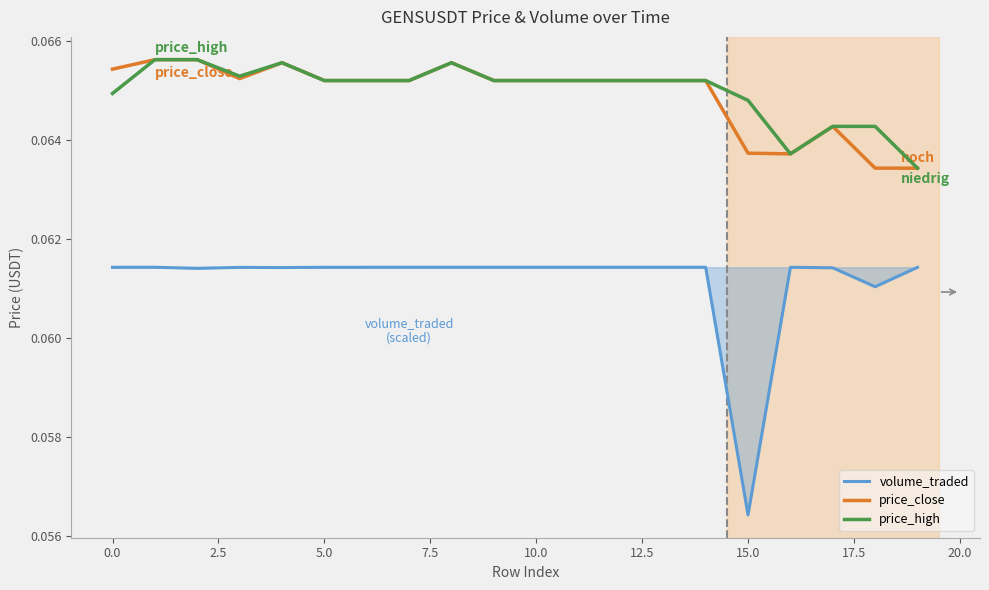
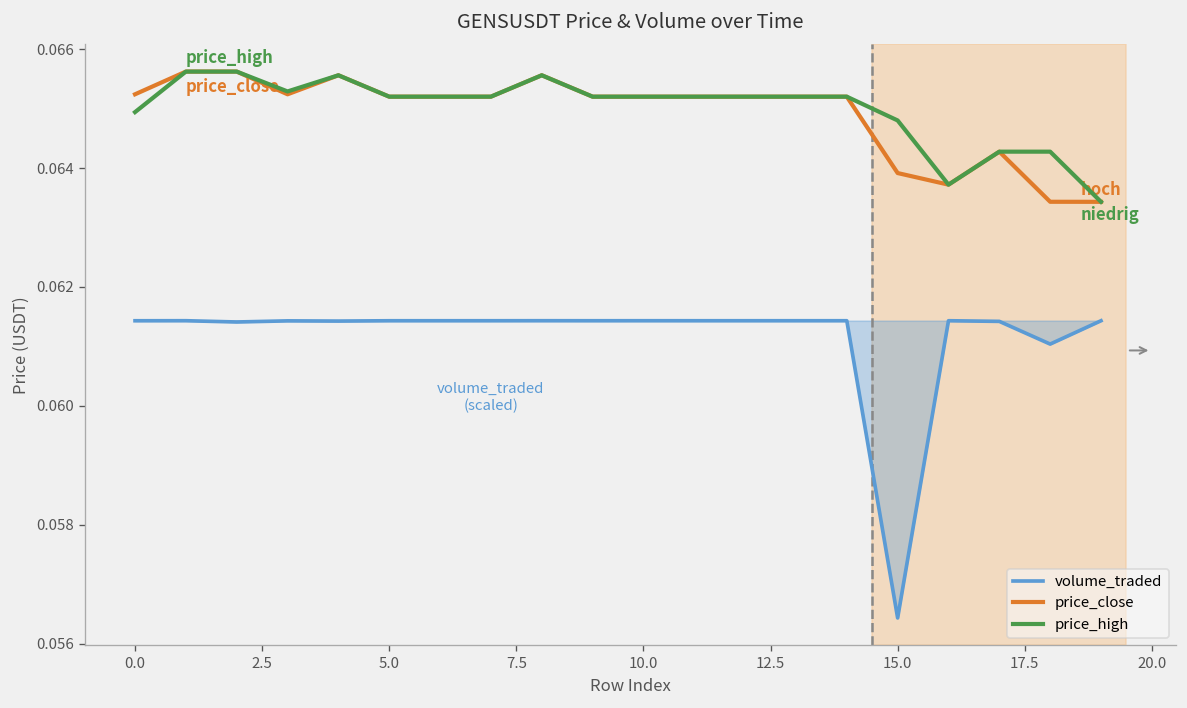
price_close, 0.0: 0.0654 -> 0.0652
price_close, 15.0: 0.0637 -> 0.0639
